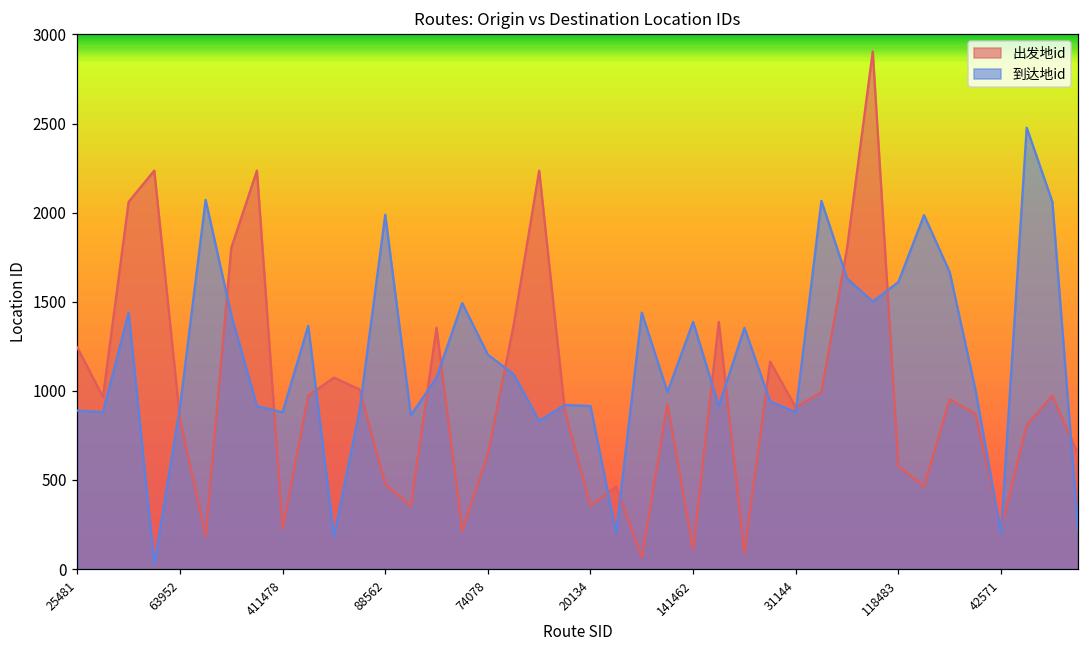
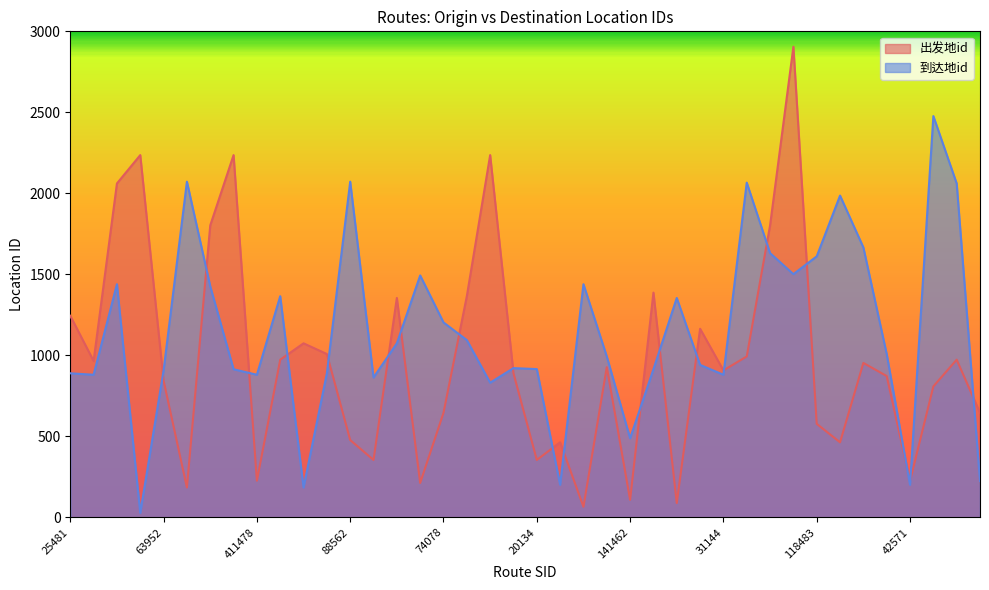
到达地id, 88562: 1990 -> 2070
到达地id, 141462: 1390 -> 490
